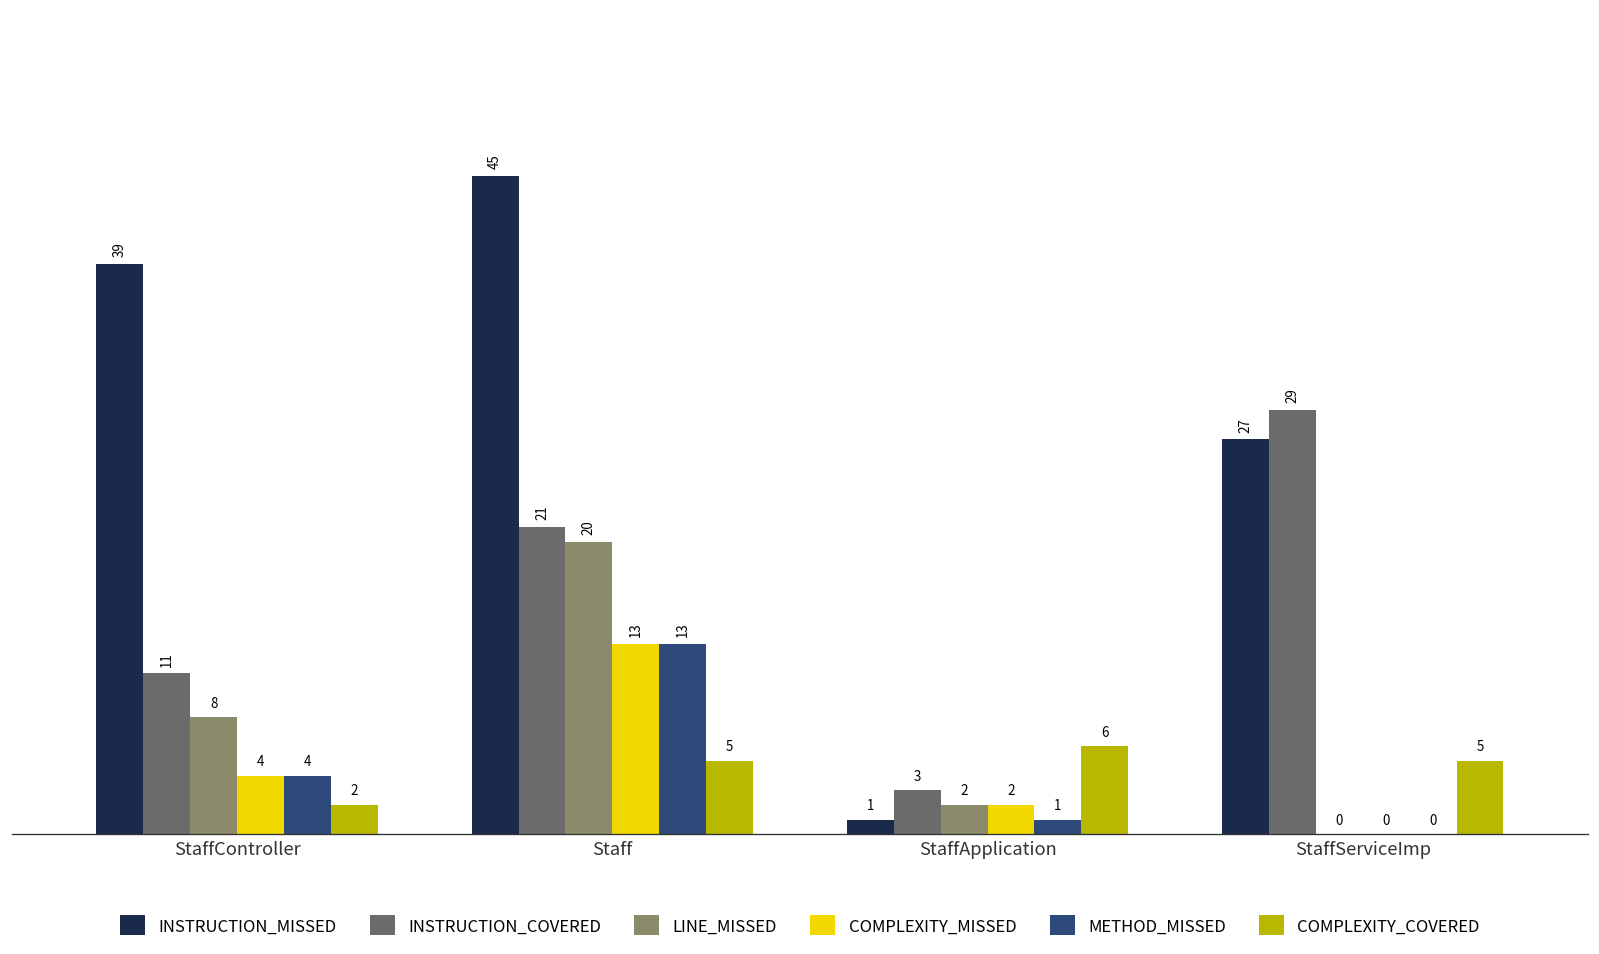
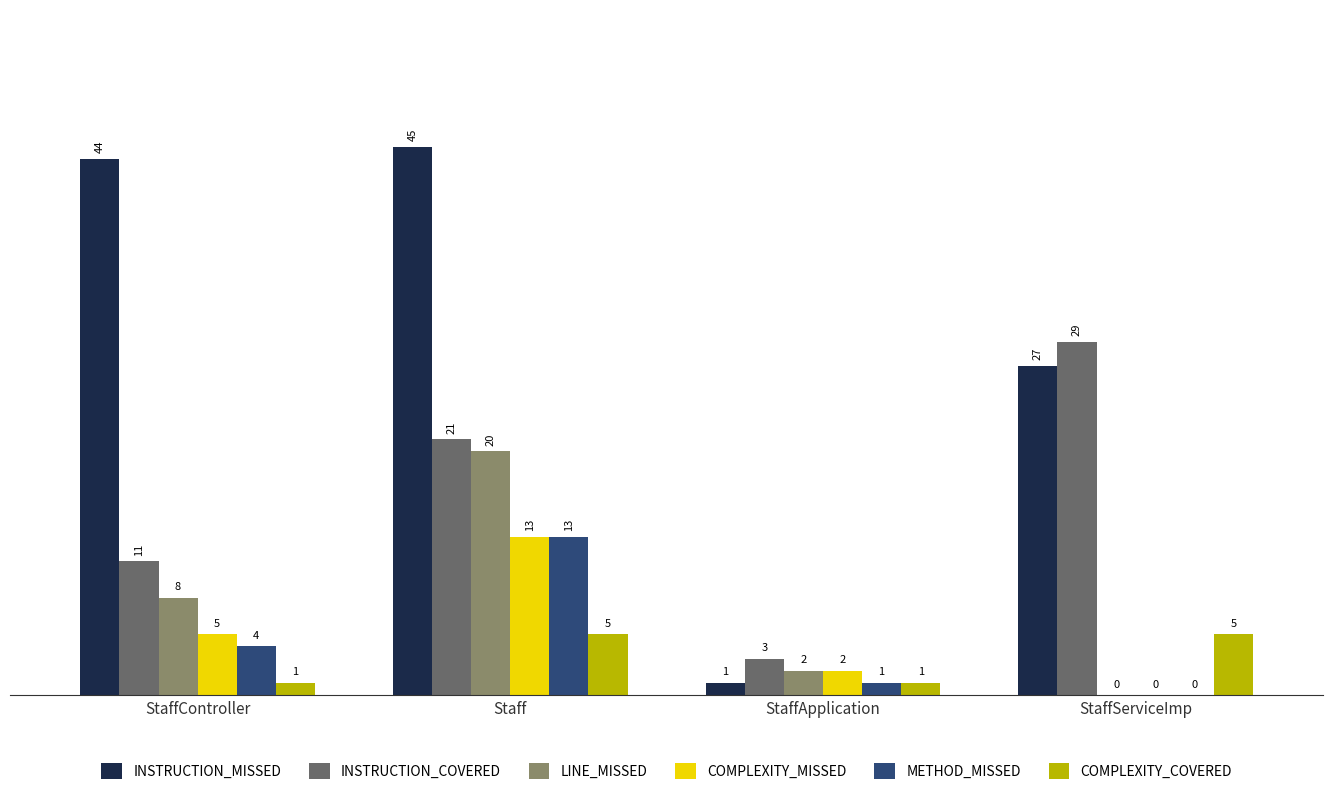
INSTRUCTION_MISSED, StaffController: 39 -> 44
COMPLEXITY_MISSED, StaffController: 4 -> 5
COMPLEXITY_COVERED, StaffController: 2 -> 1
COMPLEXITY_COVERED, StaffApplication: 6 -> 1
